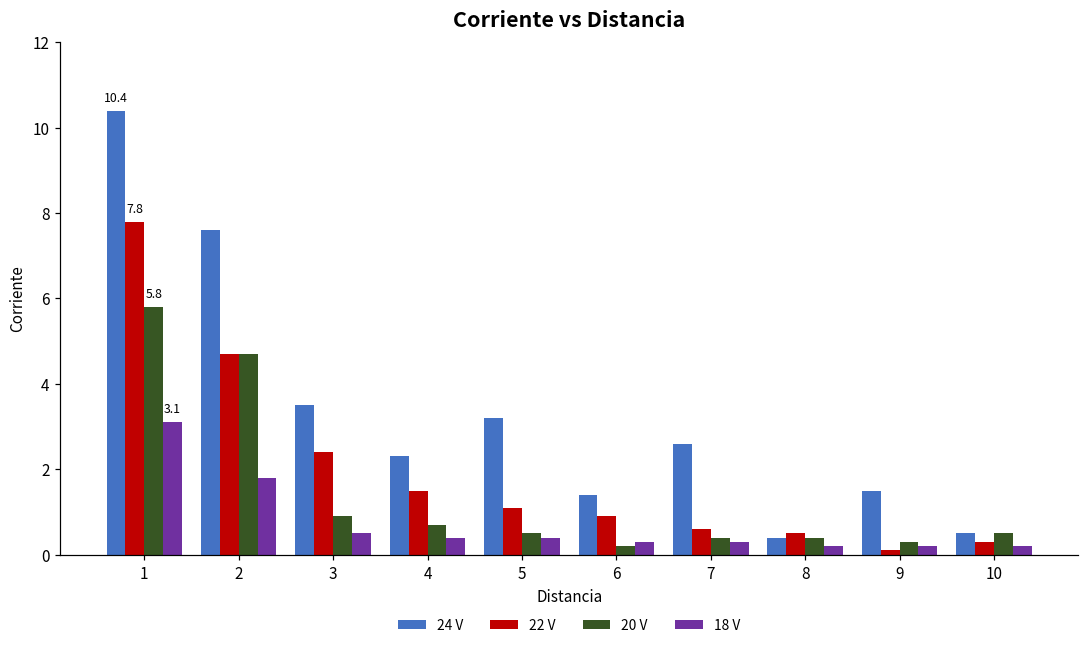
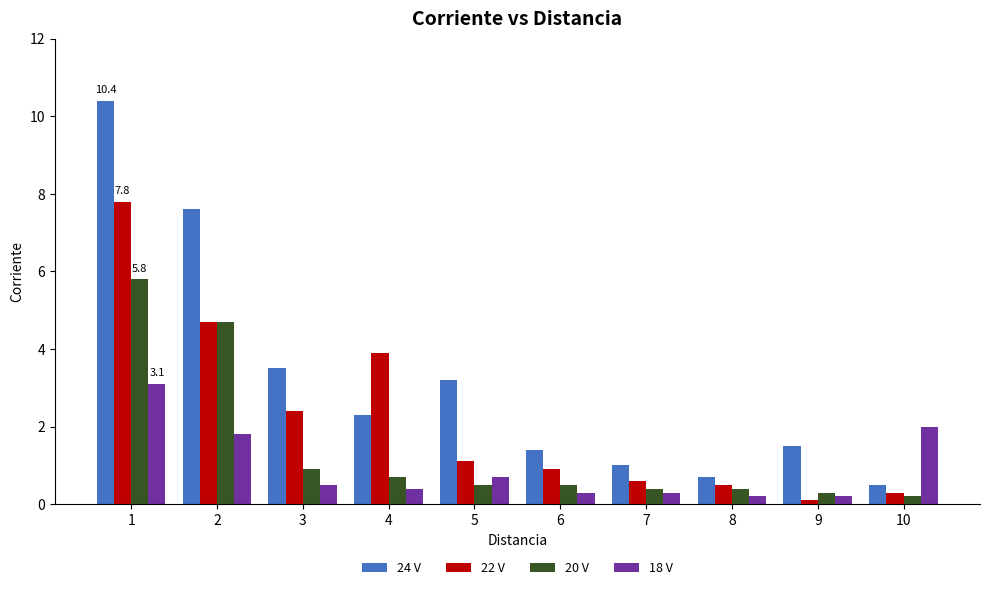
22 V, 4: 1.5 -> 3.9
18 V, 5: 0.4 -> 0.7
20 V, 6: 0.2 -> 0.5
24 V, 7: 2.6 -> 1.0
24 V, 8: 0.4 -> 0.7
20 V, 10: 0.5 -> 0.2
18 V, 10: 0.2 -> 2.0
